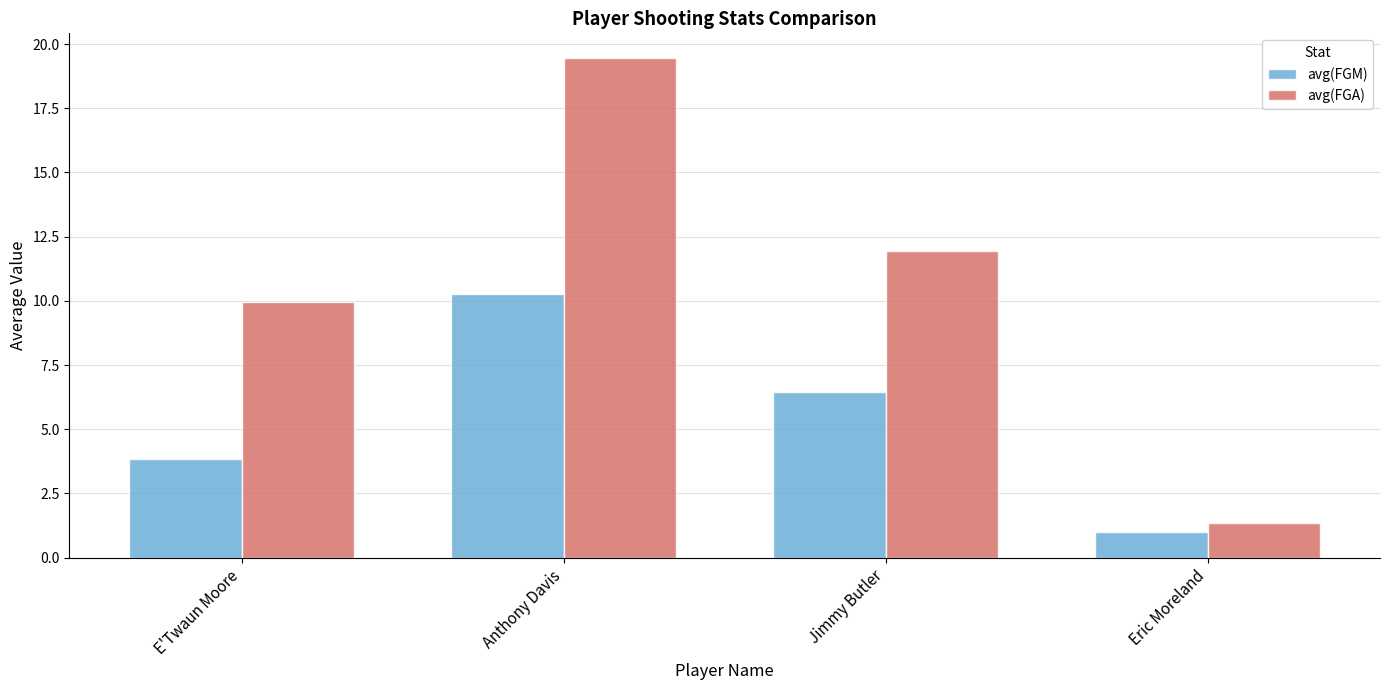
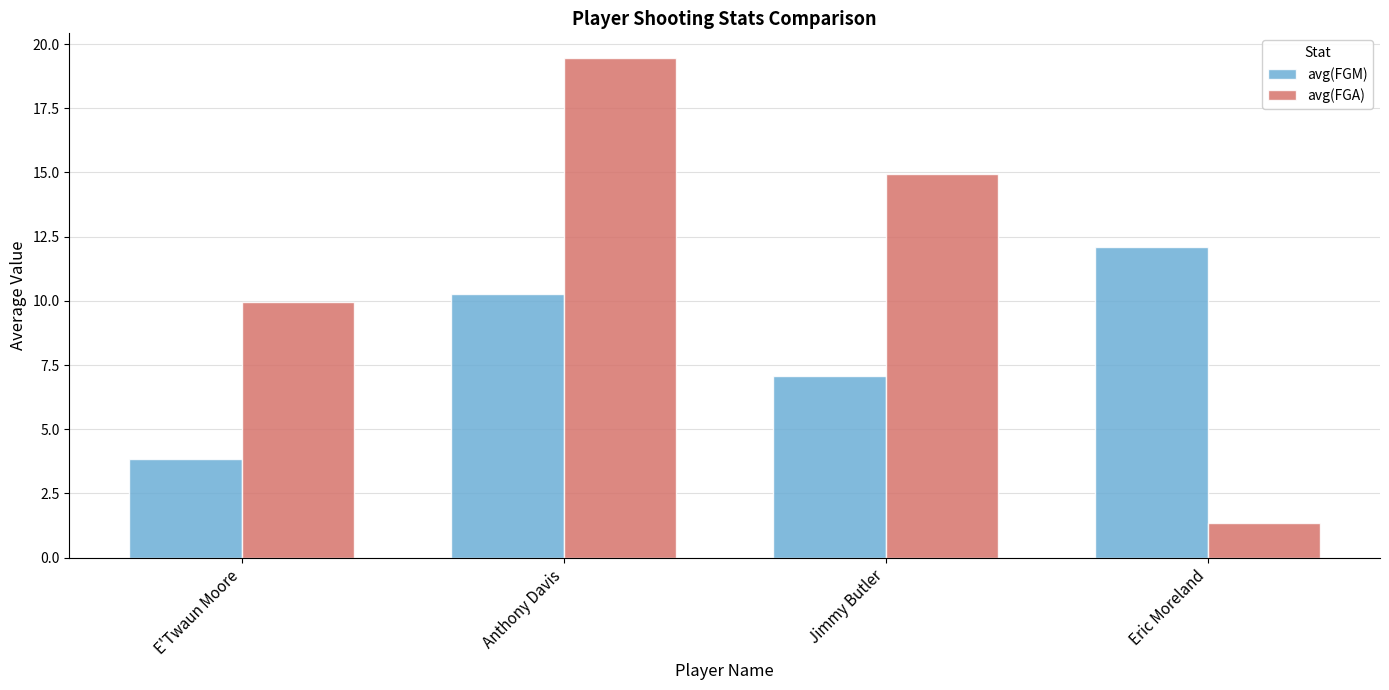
avg(FGM), Jimmy Butler: 6.4 -> 7.1
avg(FGA), Jimmy Butler: 11.9 -> 15.0
avg(FGM), Eric Moreland: 1.0 -> 12.1
